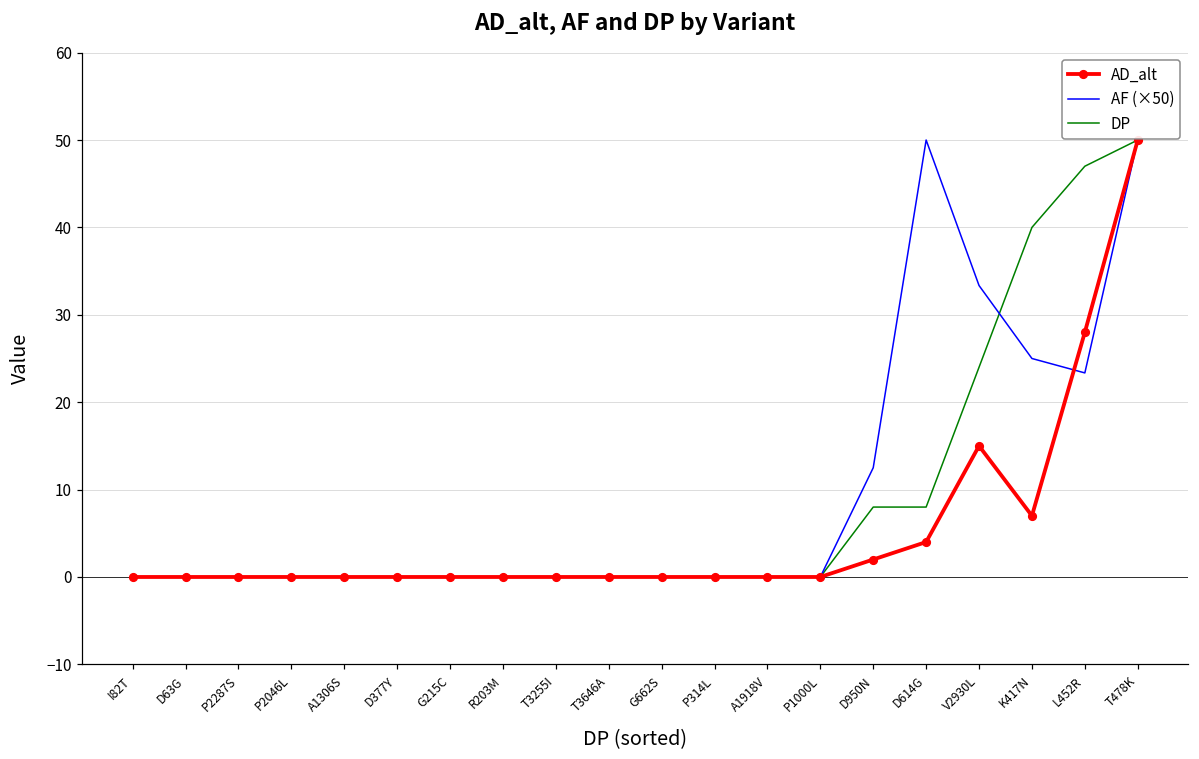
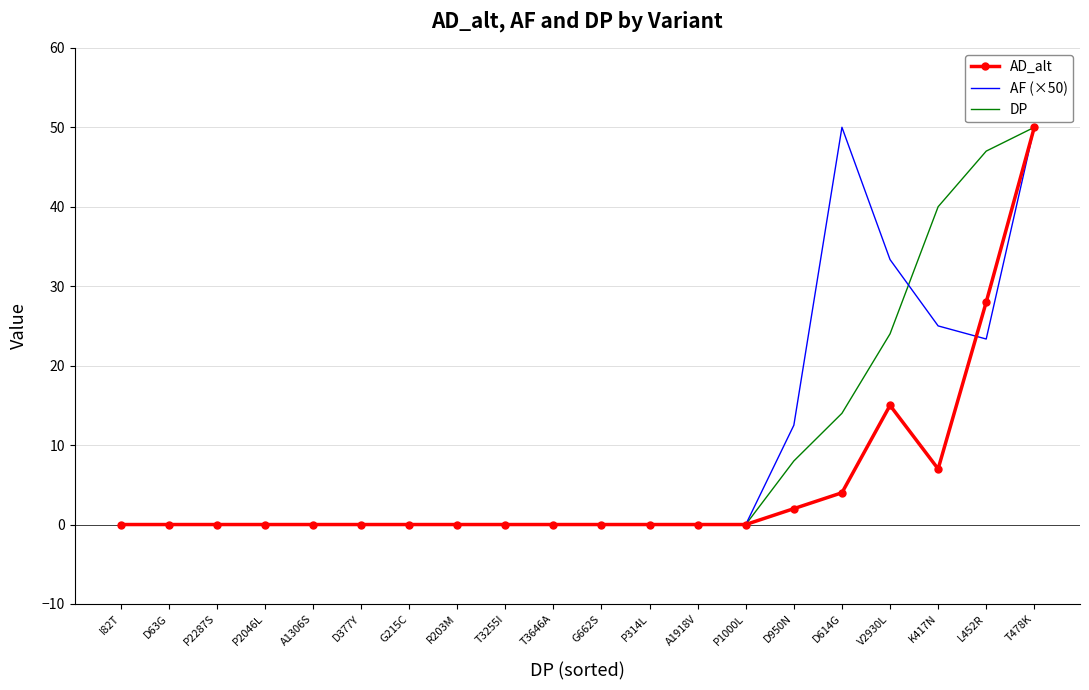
DP, D614G: 8 -> 14
